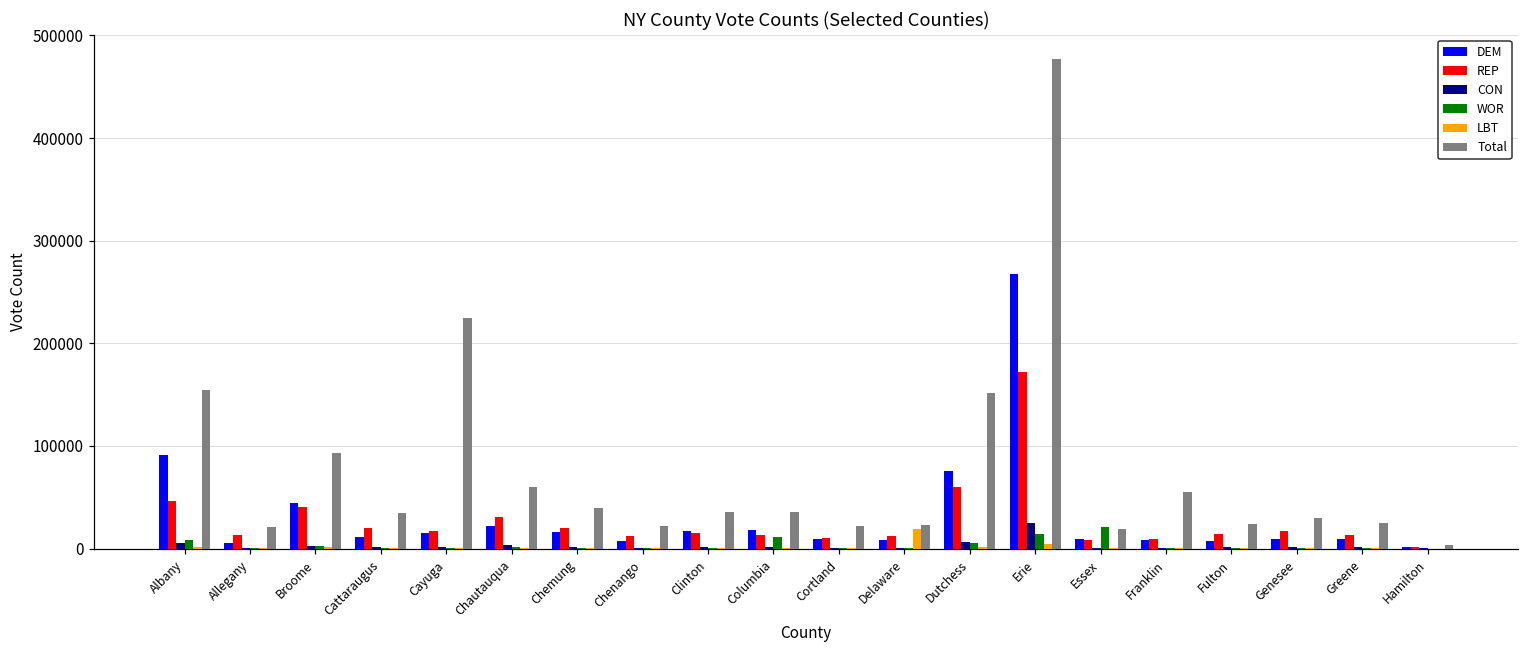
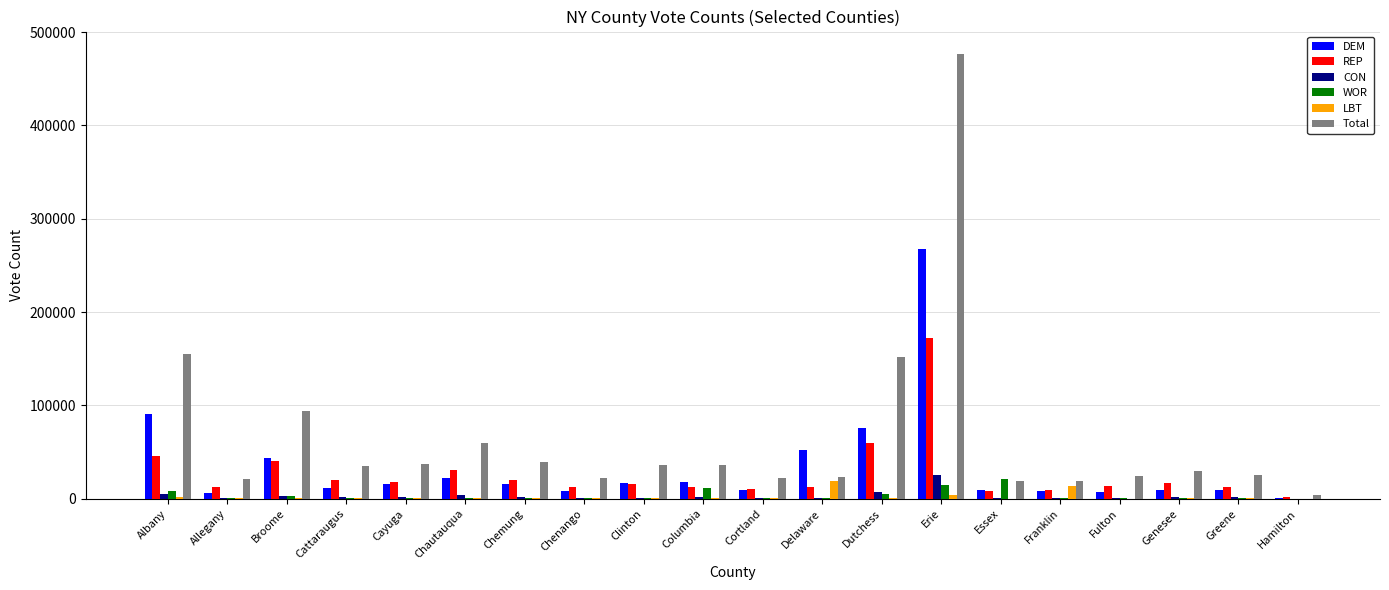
Total, Cayuga: 220000 -> 40000
DEM, Delaware: 10000 -> 50000
LBT, Franklin: 0 -> 10000
Total, Franklin: 60000 -> 20000
